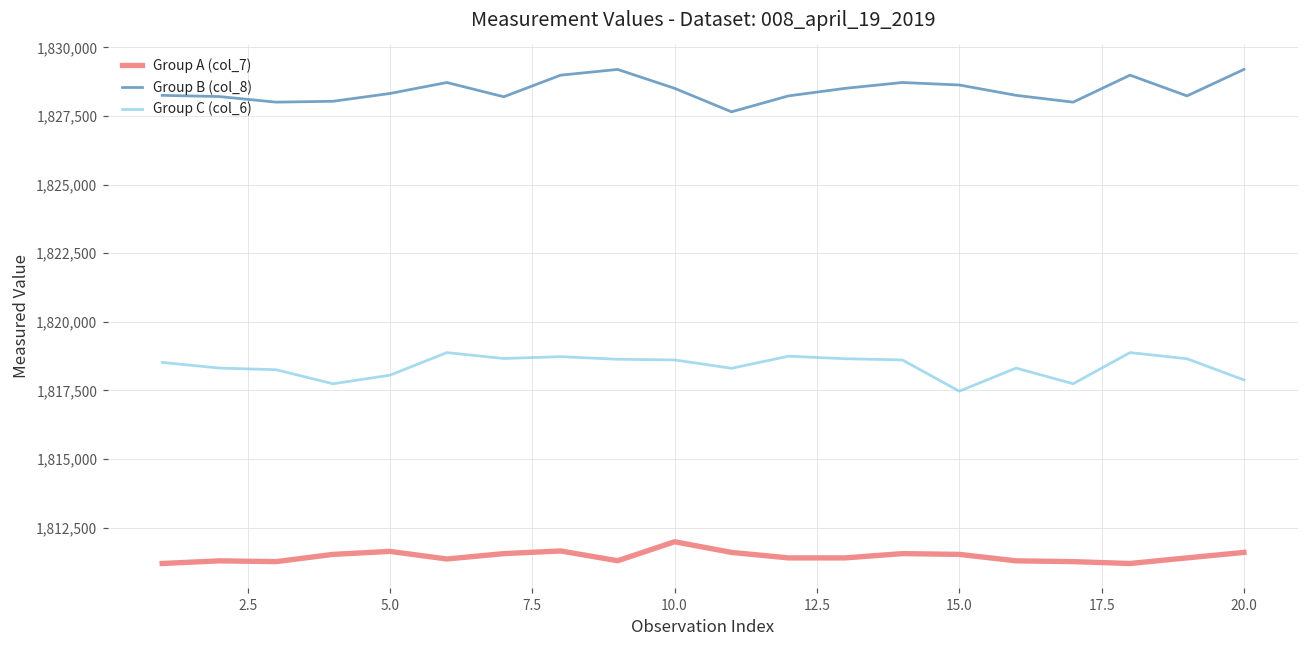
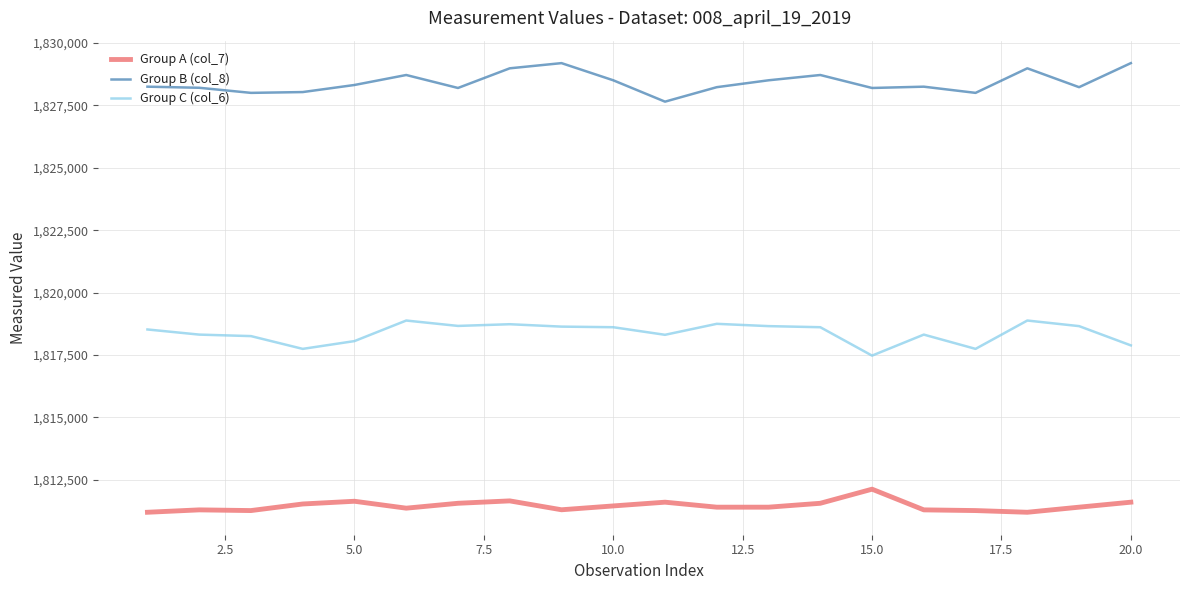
Group A (col_7), 10.0: 1,812,000 -> 1,811,500
Group A (col_7), 15.0: 1,811,500 -> 1,812,100
Group B (col_8), 15.0: 1,828,600 -> 1,828,200
